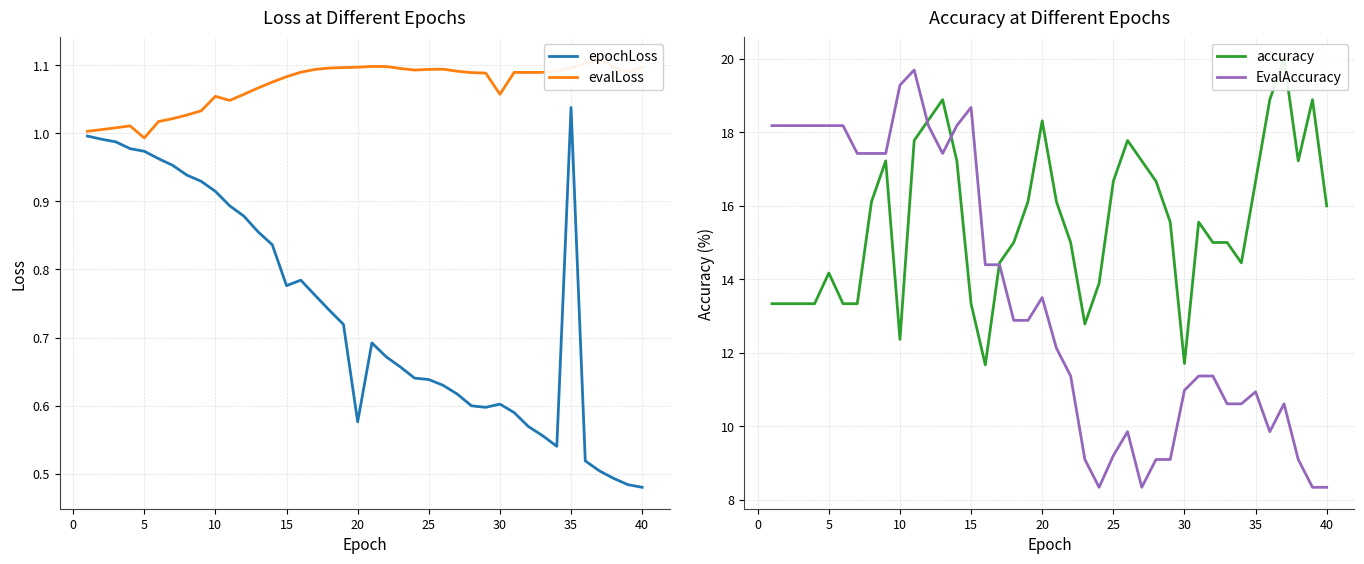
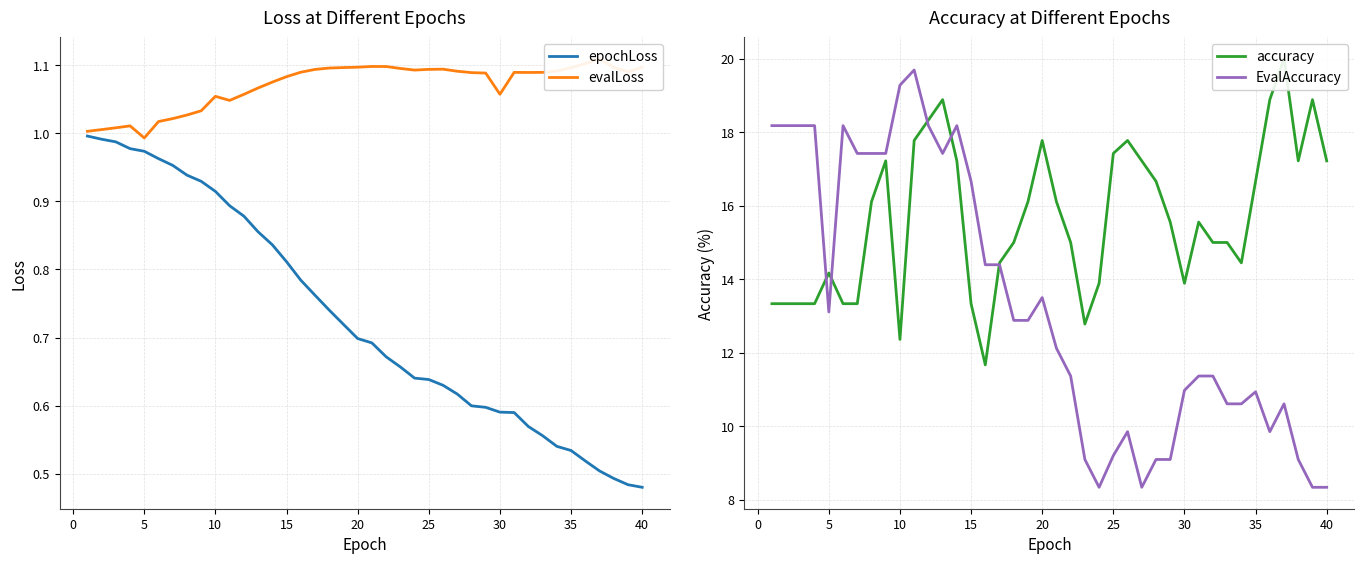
Loss at Different Epochs, epochLoss, 15: 0.78 -> 0.81
Loss at Different Epochs, epochLoss, 20: 0.58 -> 0.70
Loss at Different Epochs, epochLoss, 30: 0.60 -> 0.59
Loss at Different Epochs, epochLoss, 35: 1.04 -> 0.53
Accuracy at Different Epochs, EvalAccuracy, 5: 18.2 -> 13.1
Accuracy at Different Epochs, EvalAccuracy, 15: 18.7 -> 16.7
Accuracy at Different Epochs, accuracy, 20: 18.3 -> 17.8
Accuracy at Different Epochs, accuracy, 25: 16.7 -> 17.4
Accuracy at Different Epochs, accuracy, 30: 11.7 -> 13.9
Accuracy at Different Epochs, accuracy, 40: 16.0 -> 17.2
